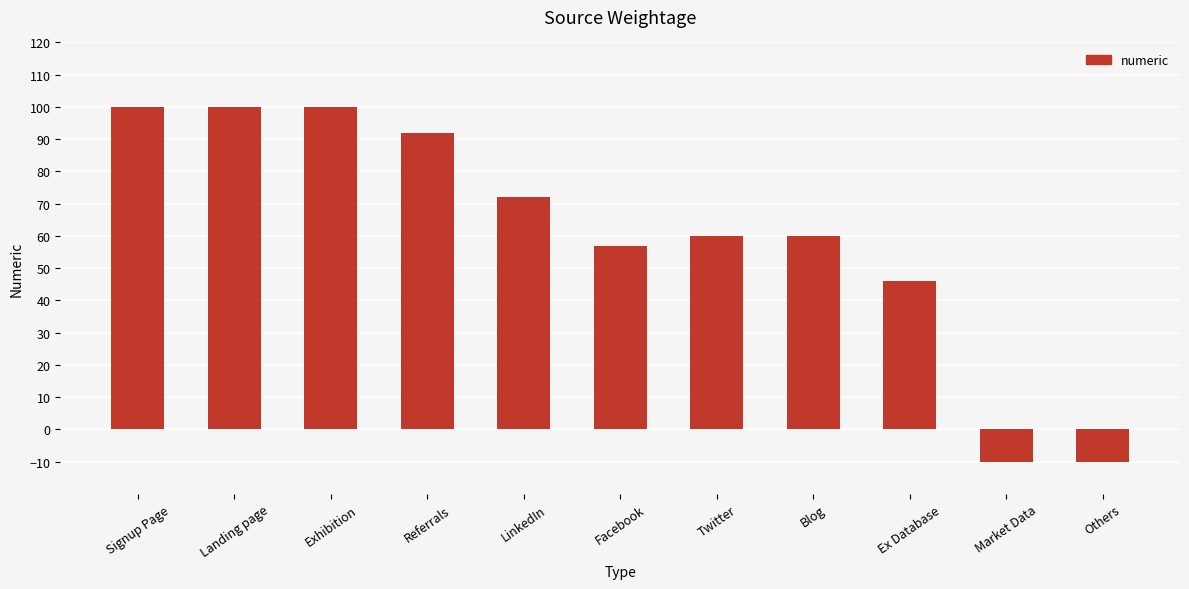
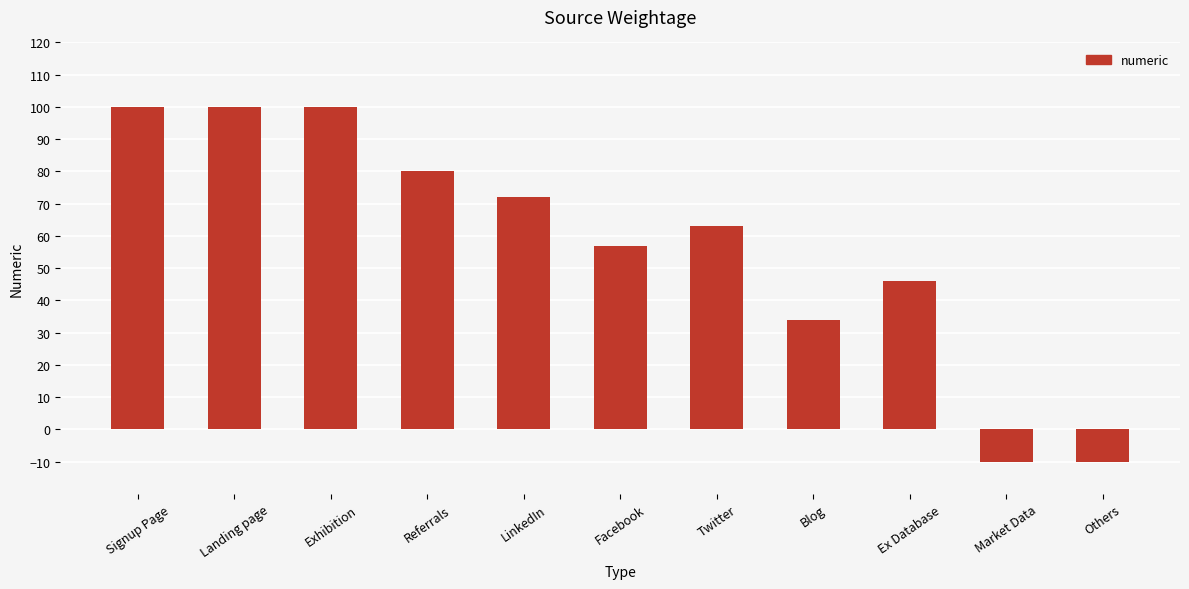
Referrals: 92 -> 80
Twitter: 60 -> 63
Blog: 60 -> 34
